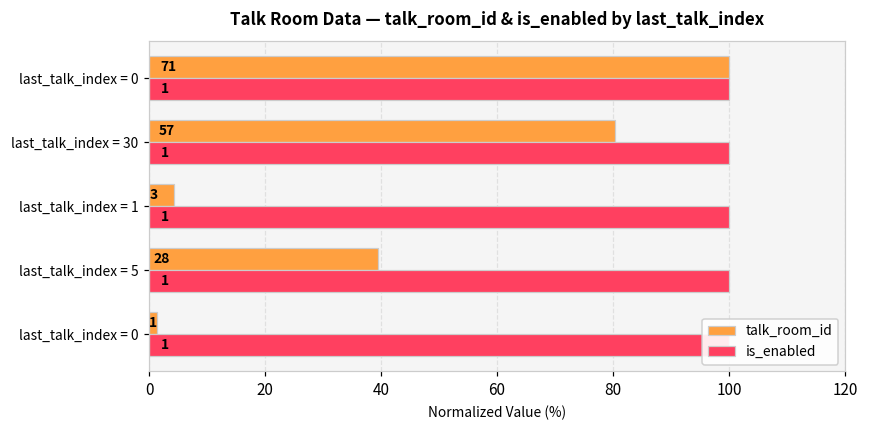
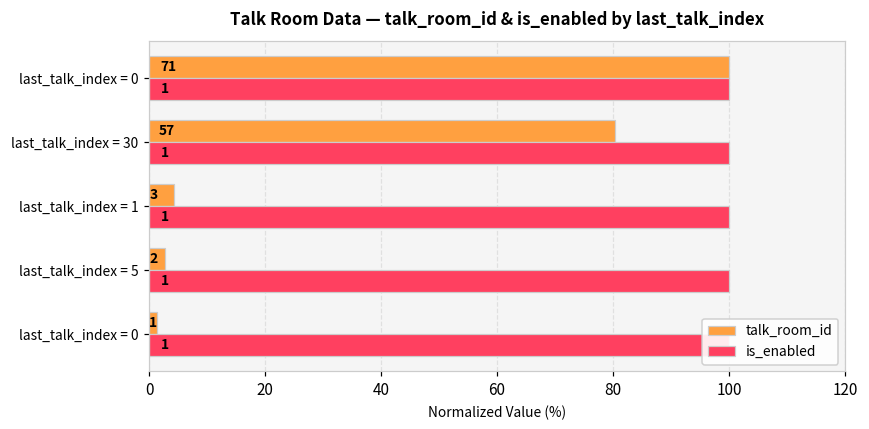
talk_room_id, last_talk_index = 5: 28 -> 2
